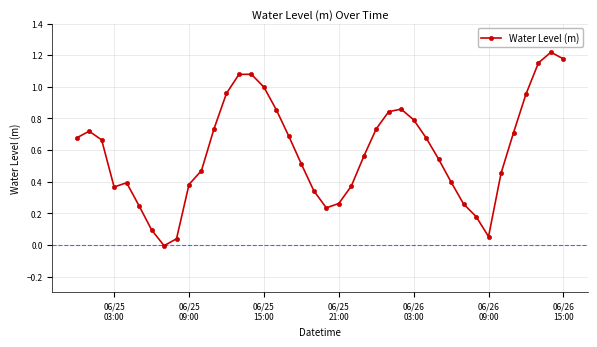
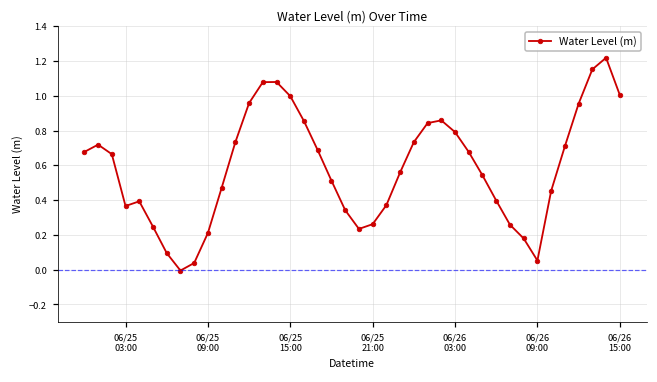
06/25 09:00: 0.38 -> 0.21
06/26 15:00: 1.18 -> 1.01
